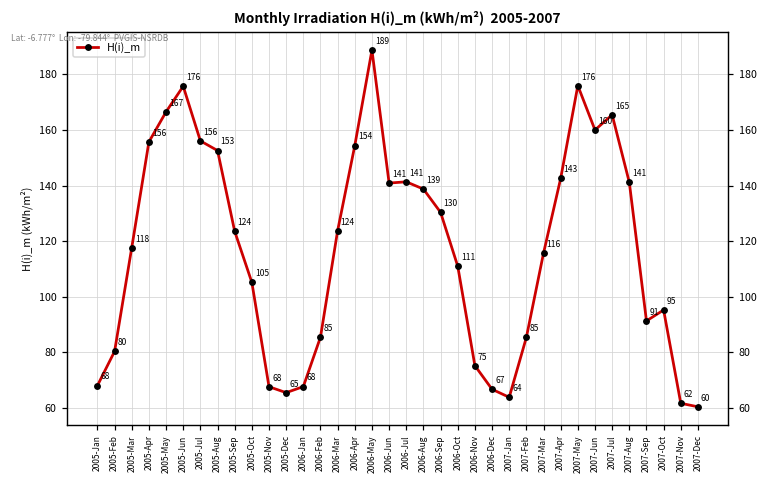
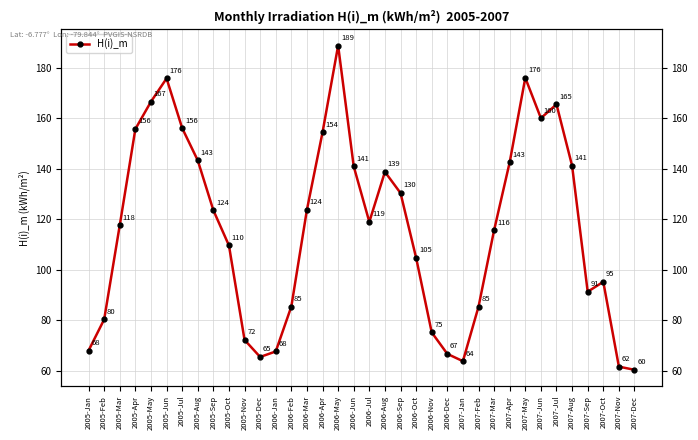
2005-Aug: 153 -> 143
2005-Oct: 105 -> 110
2005-Nov: 68 -> 72
2006-Jul: 141 -> 119
2006-Oct: 111 -> 105
